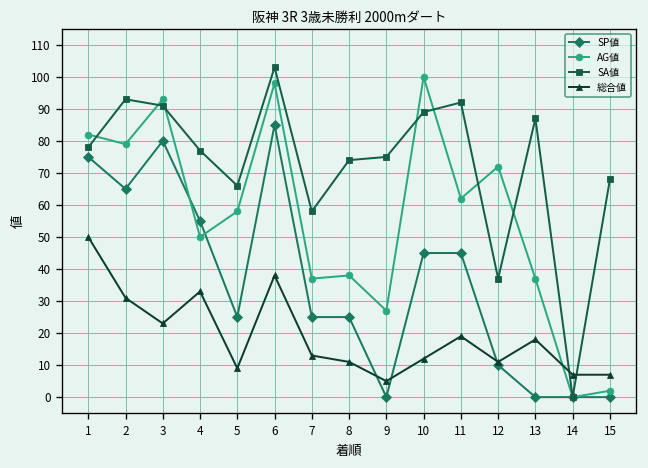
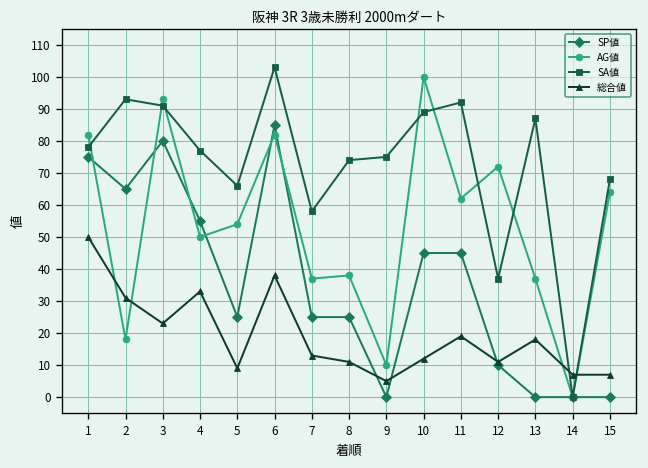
AG値, 2: 79 -> 18
AG値, 5: 58 -> 54
AG値, 6: 98 -> 82
AG値, 9: 27 -> 10
AG値, 15: 2 -> 64
